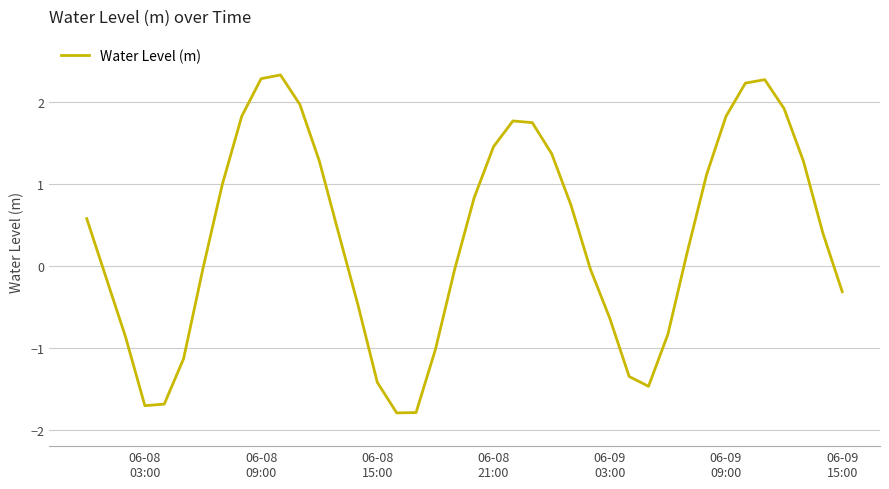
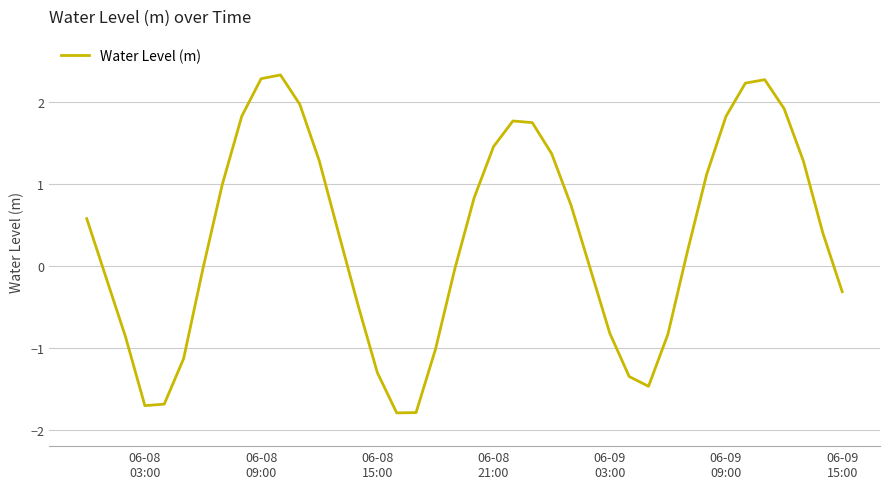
06-08 15:00: -1.4 -> -1.3
06-09 03:00: -0.6 -> -0.8
